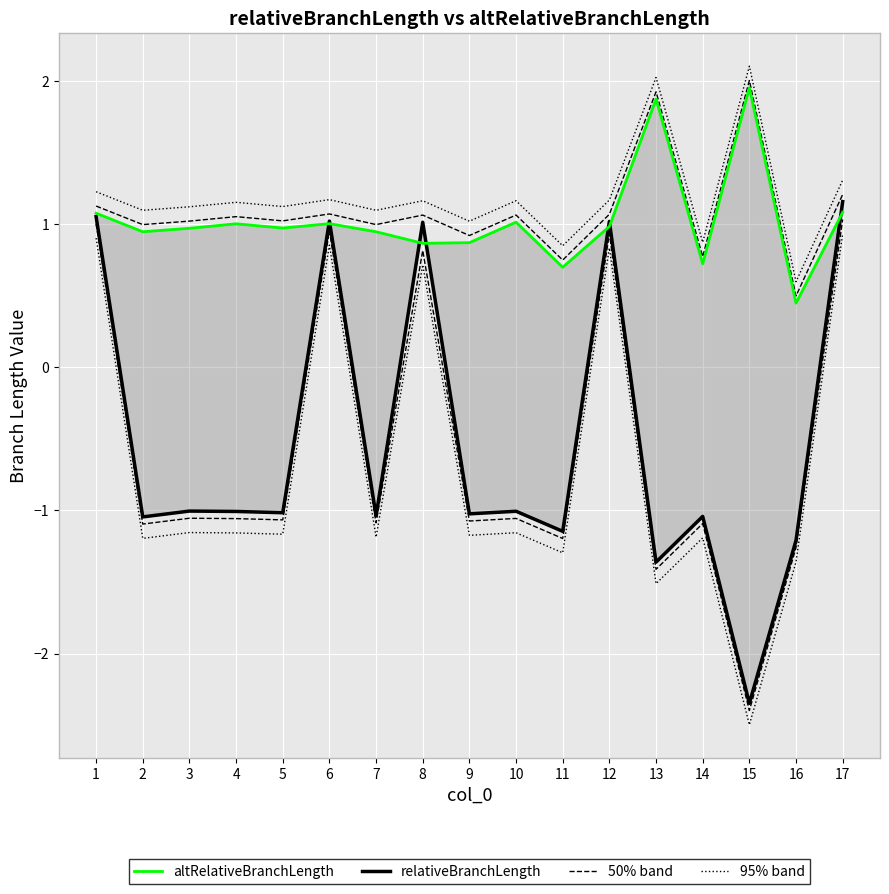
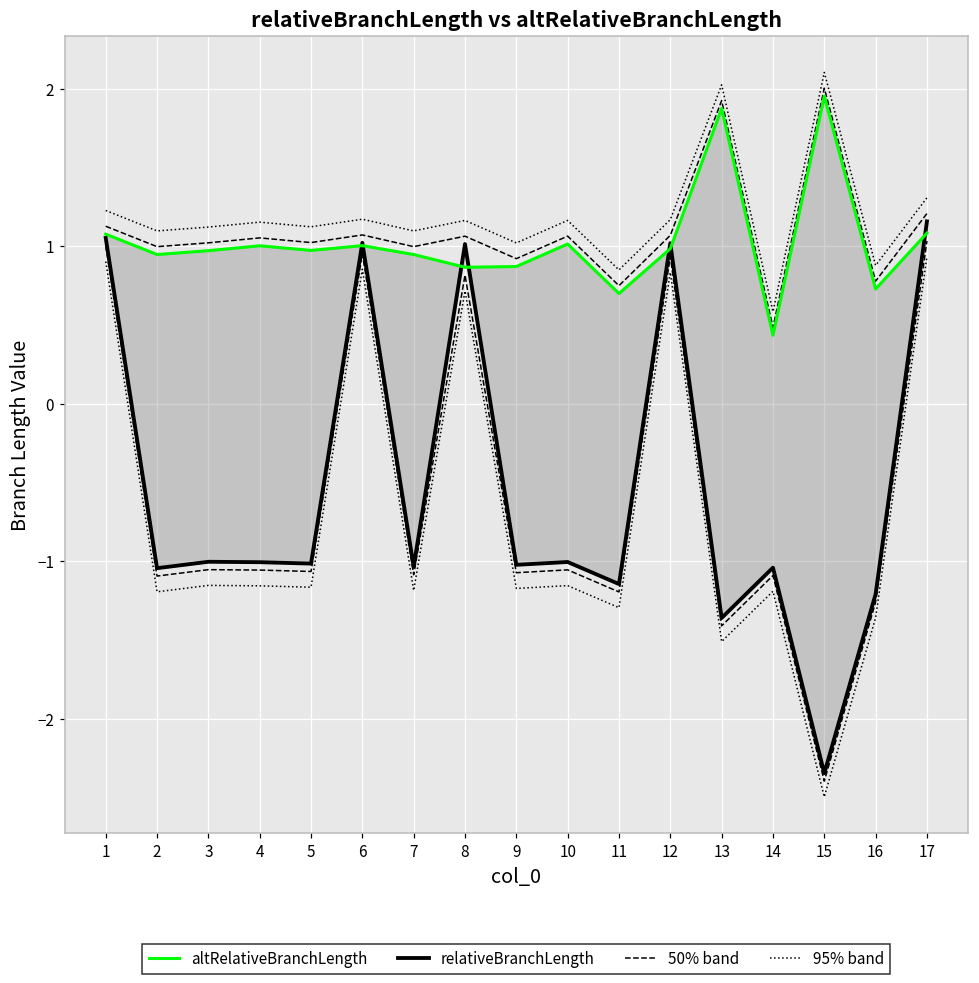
altRelativeBranchLength, 14: 0.72 -> 0.43
altRelativeBranchLength, 16: 0.45 -> 0.73
